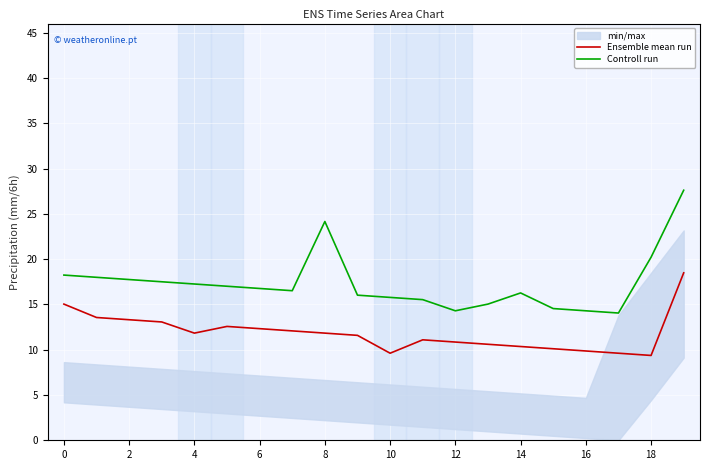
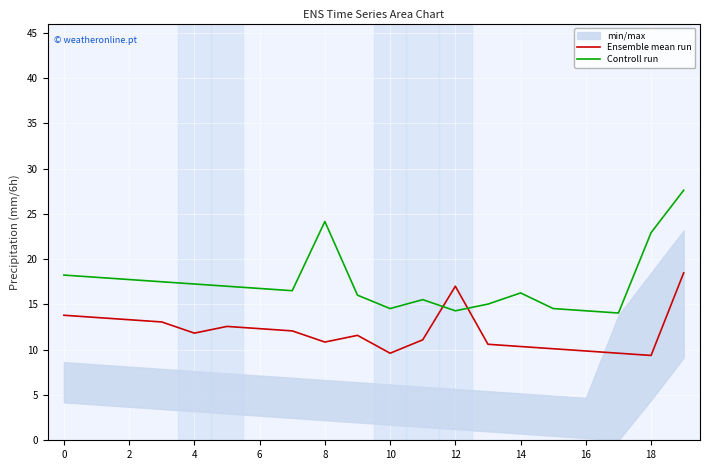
Ensemble mean run, 0: 15 -> 14
Ensemble mean run, 8: 12 -> 11
Controll run, 10: 16 -> 15
Ensemble mean run, 12: 11 -> 17
Controll run, 18: 20 -> 23
